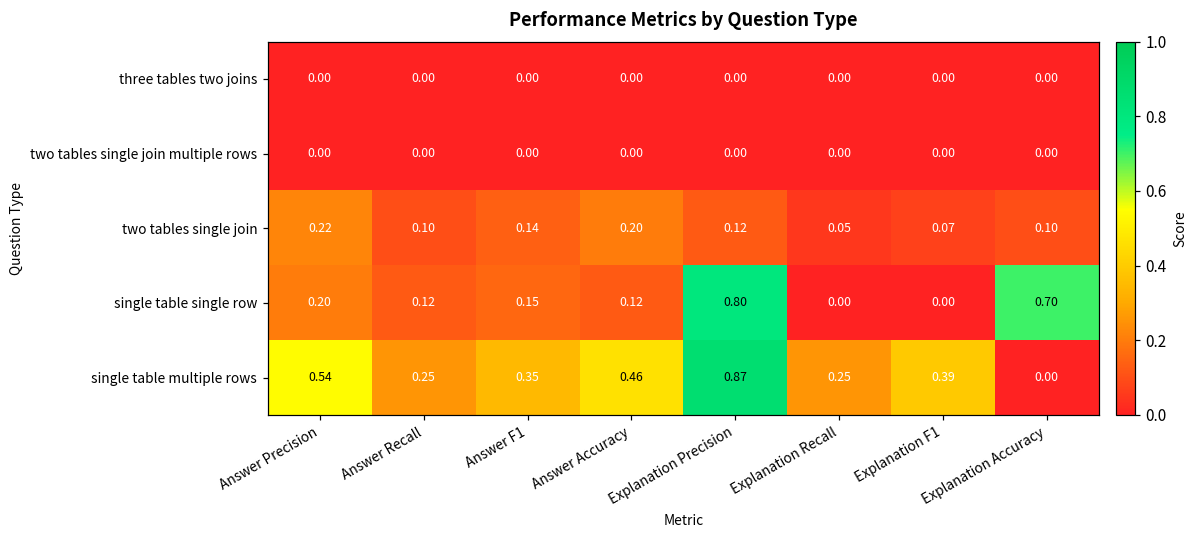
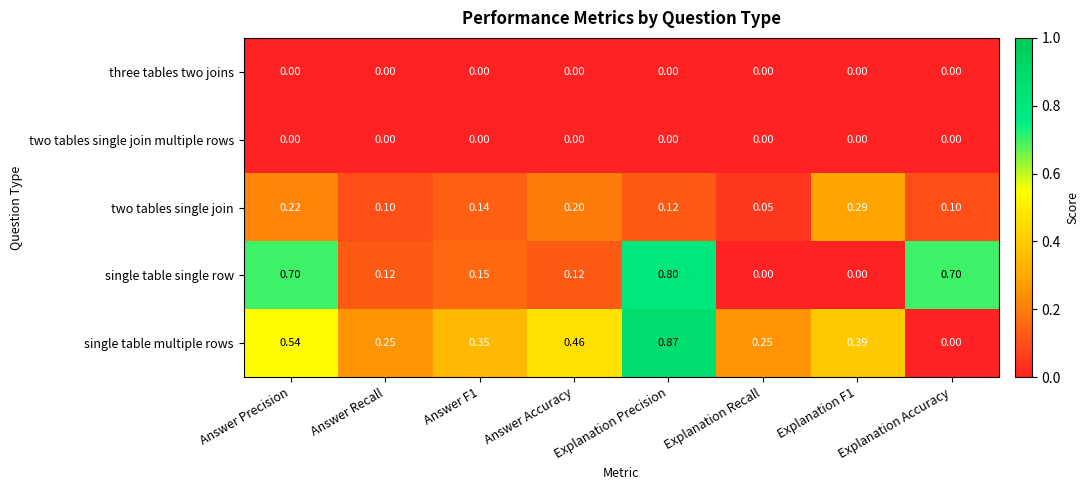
two tables single join, Explanation F1: 0.07 -> 0.29
single table single row, Answer Precision: 0.20 -> 0.70
